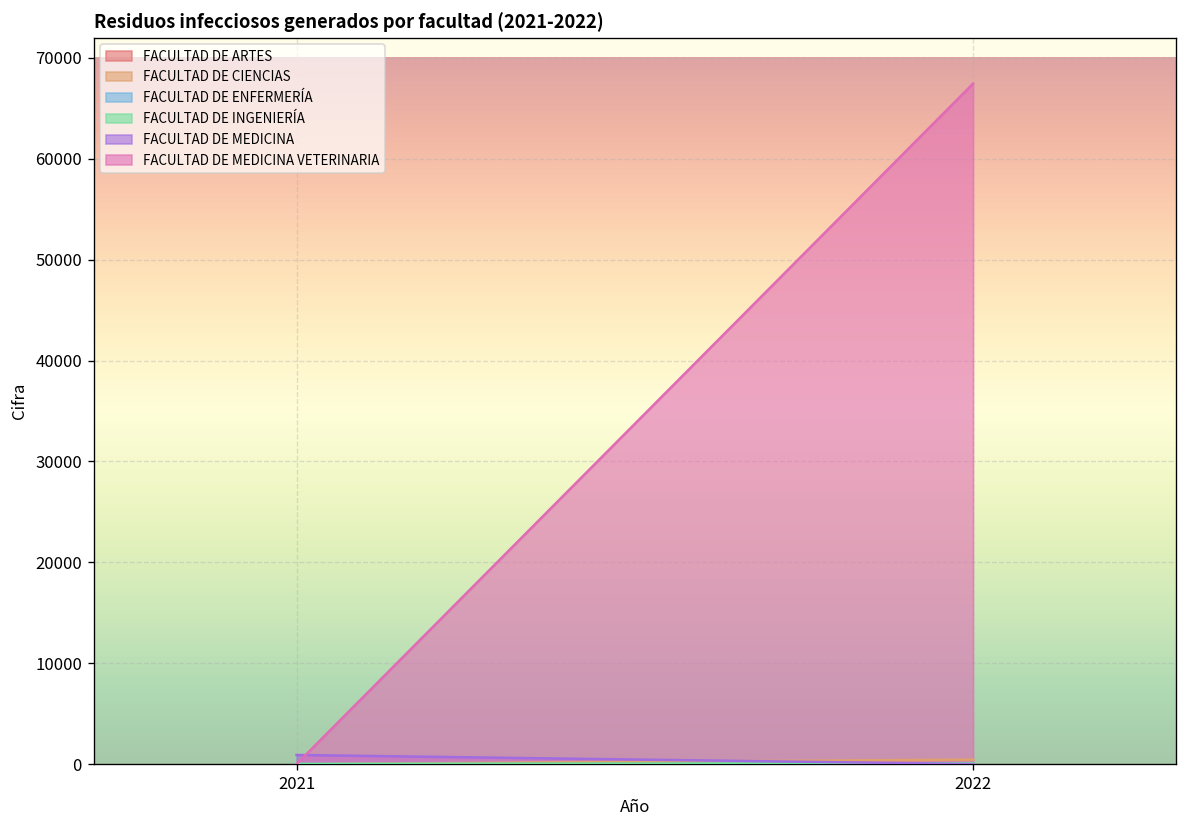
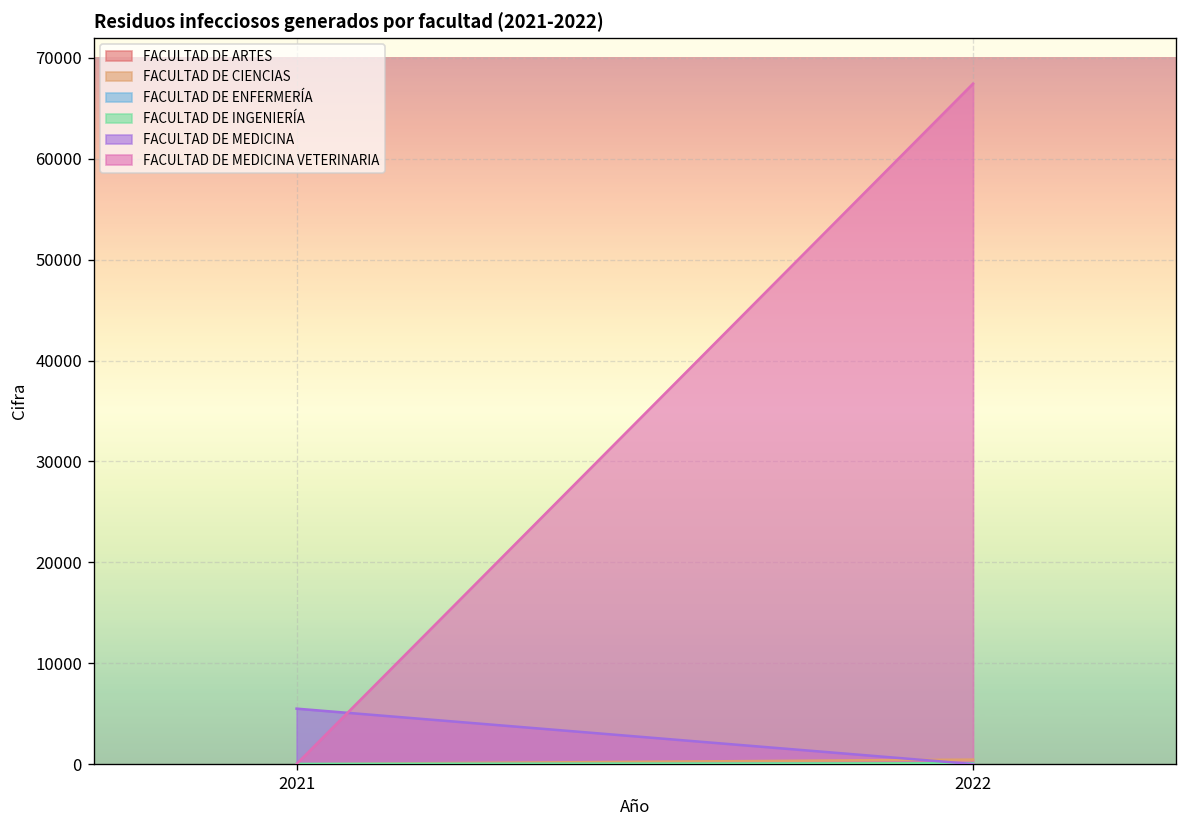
FACULTAD DE MEDICINA, 2021: 1000 -> 5000
